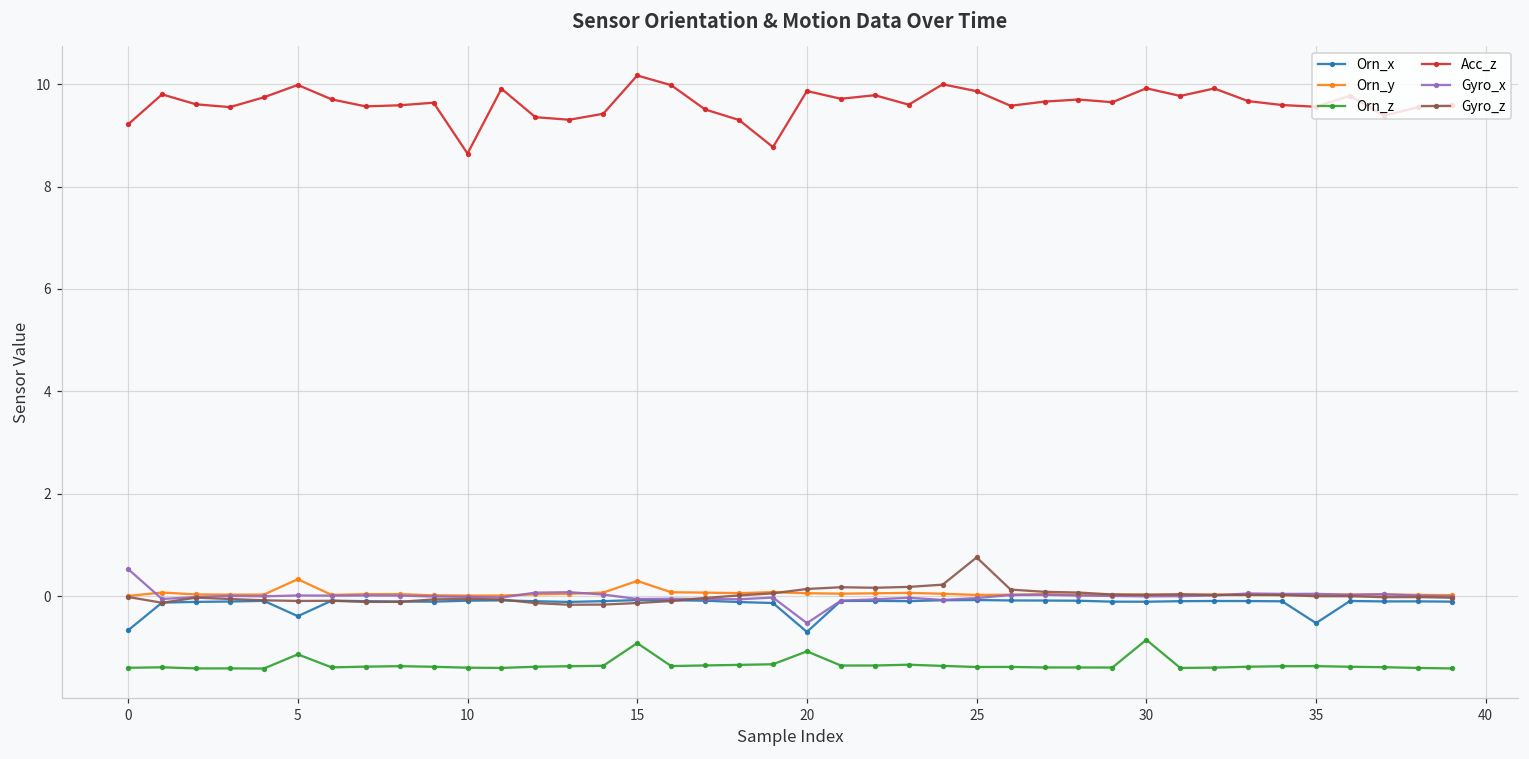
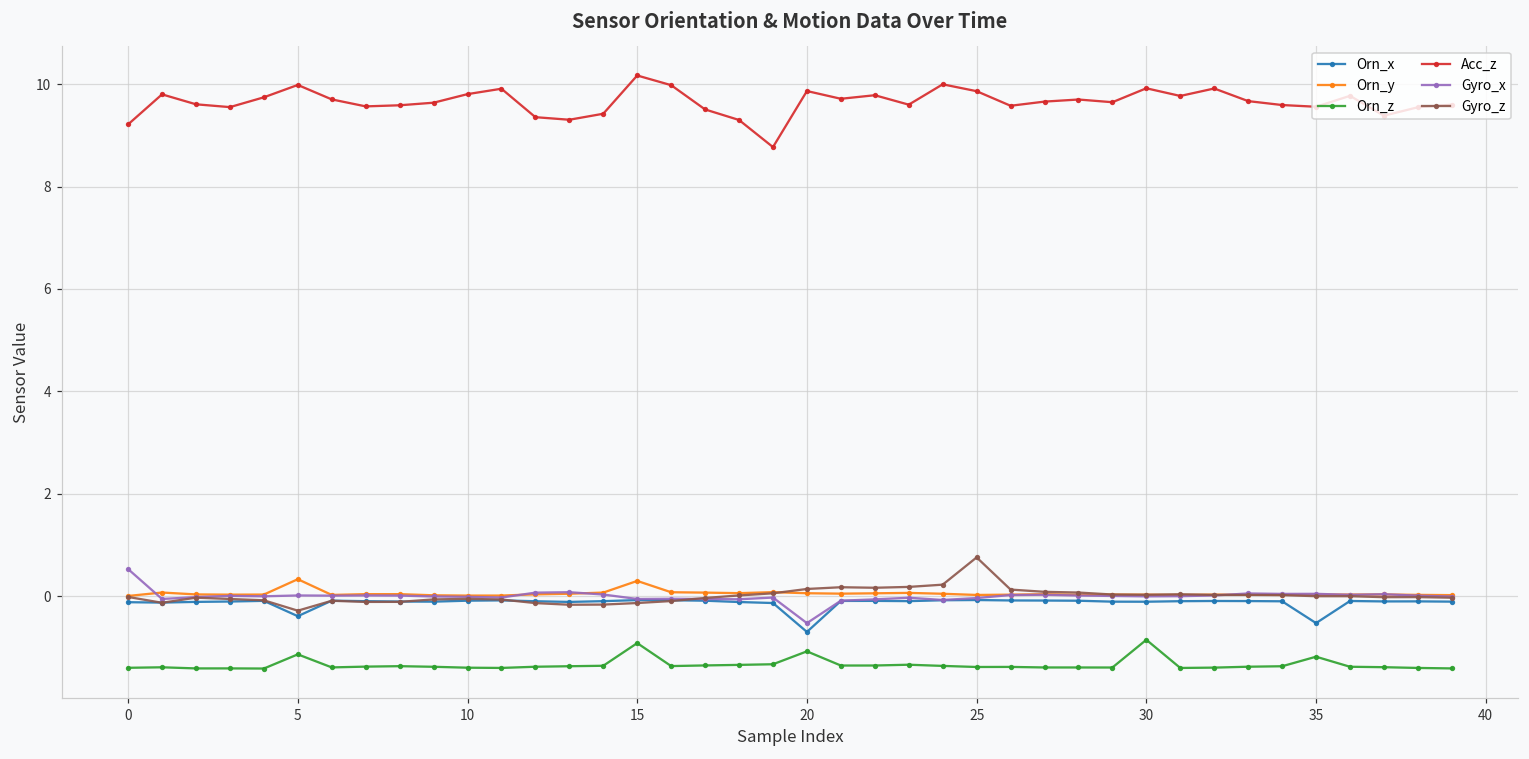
Orn_x, 0: -0.7 -> -0.1
Gyro_z, 5: -0.1 -> -0.3
Acc_z, 10: 8.6 -> 9.8
Orn_z, 35: -1.4 -> -1.2
